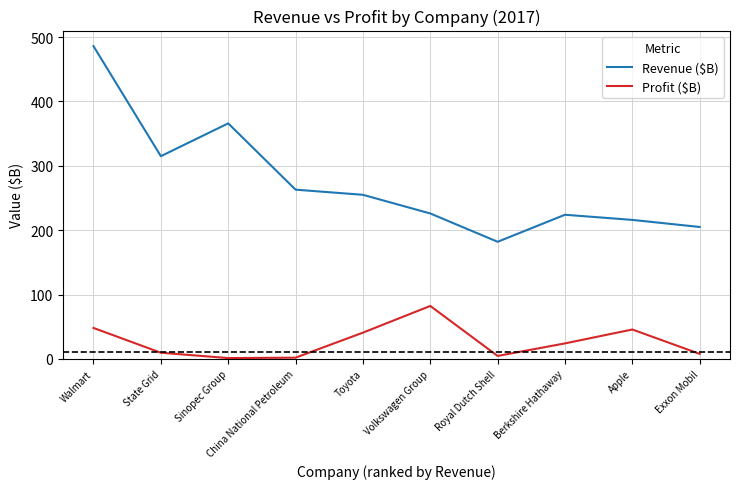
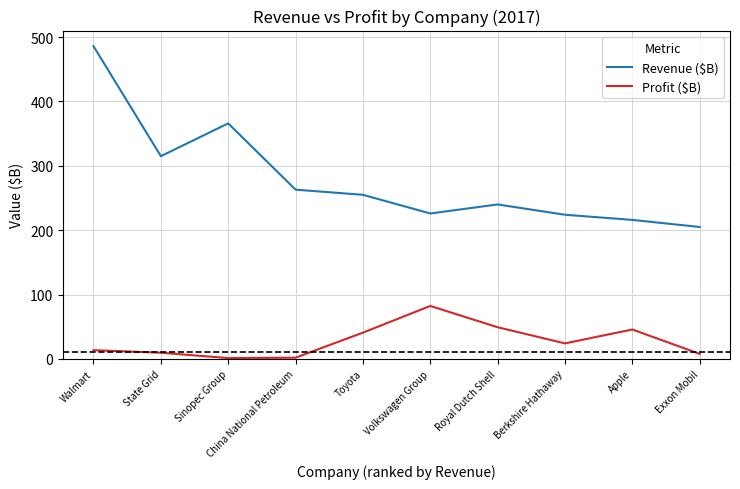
Profit ($B), Walmart: 50 -> 10
Revenue ($B), Royal Dutch Shell: 180 -> 240
Profit ($B), Royal Dutch Shell: 0 -> 50
